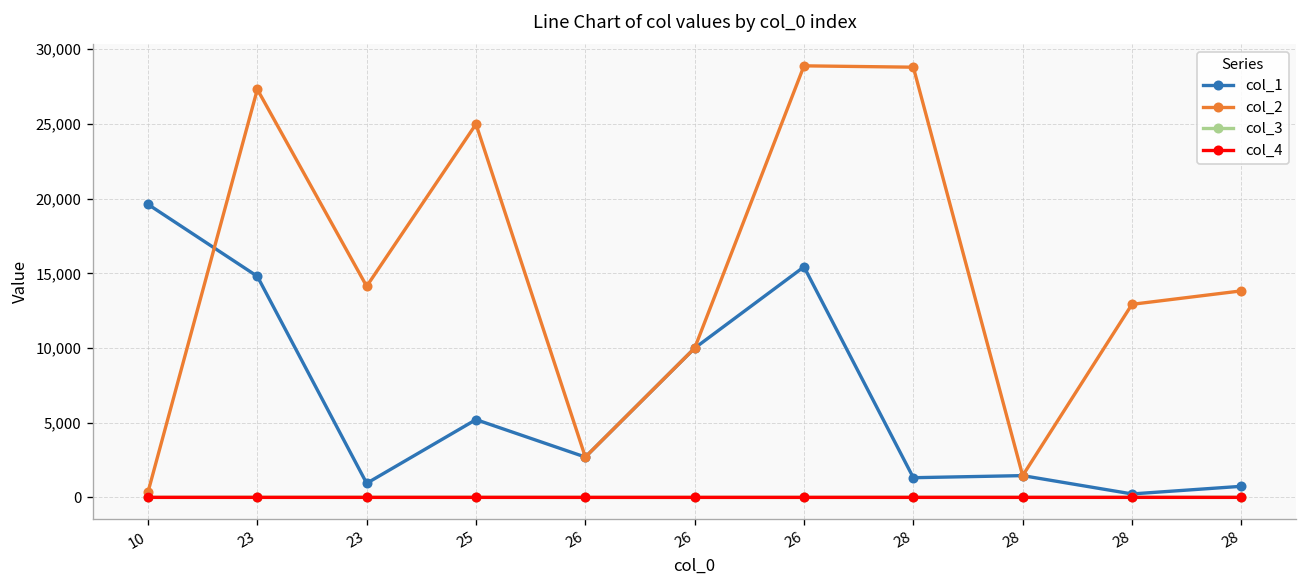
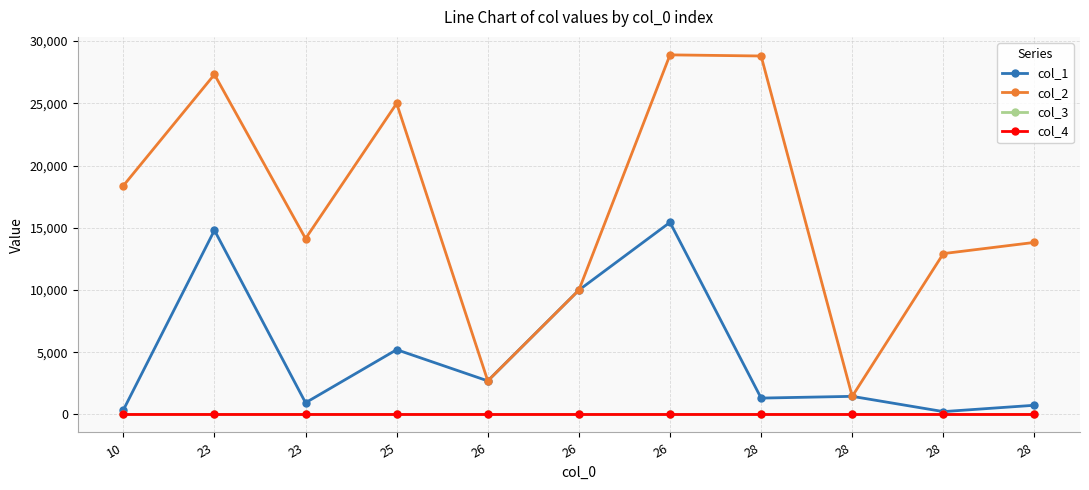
col_1, 10: 19,600 -> 400
col_2, 10: 400 -> 18,400
